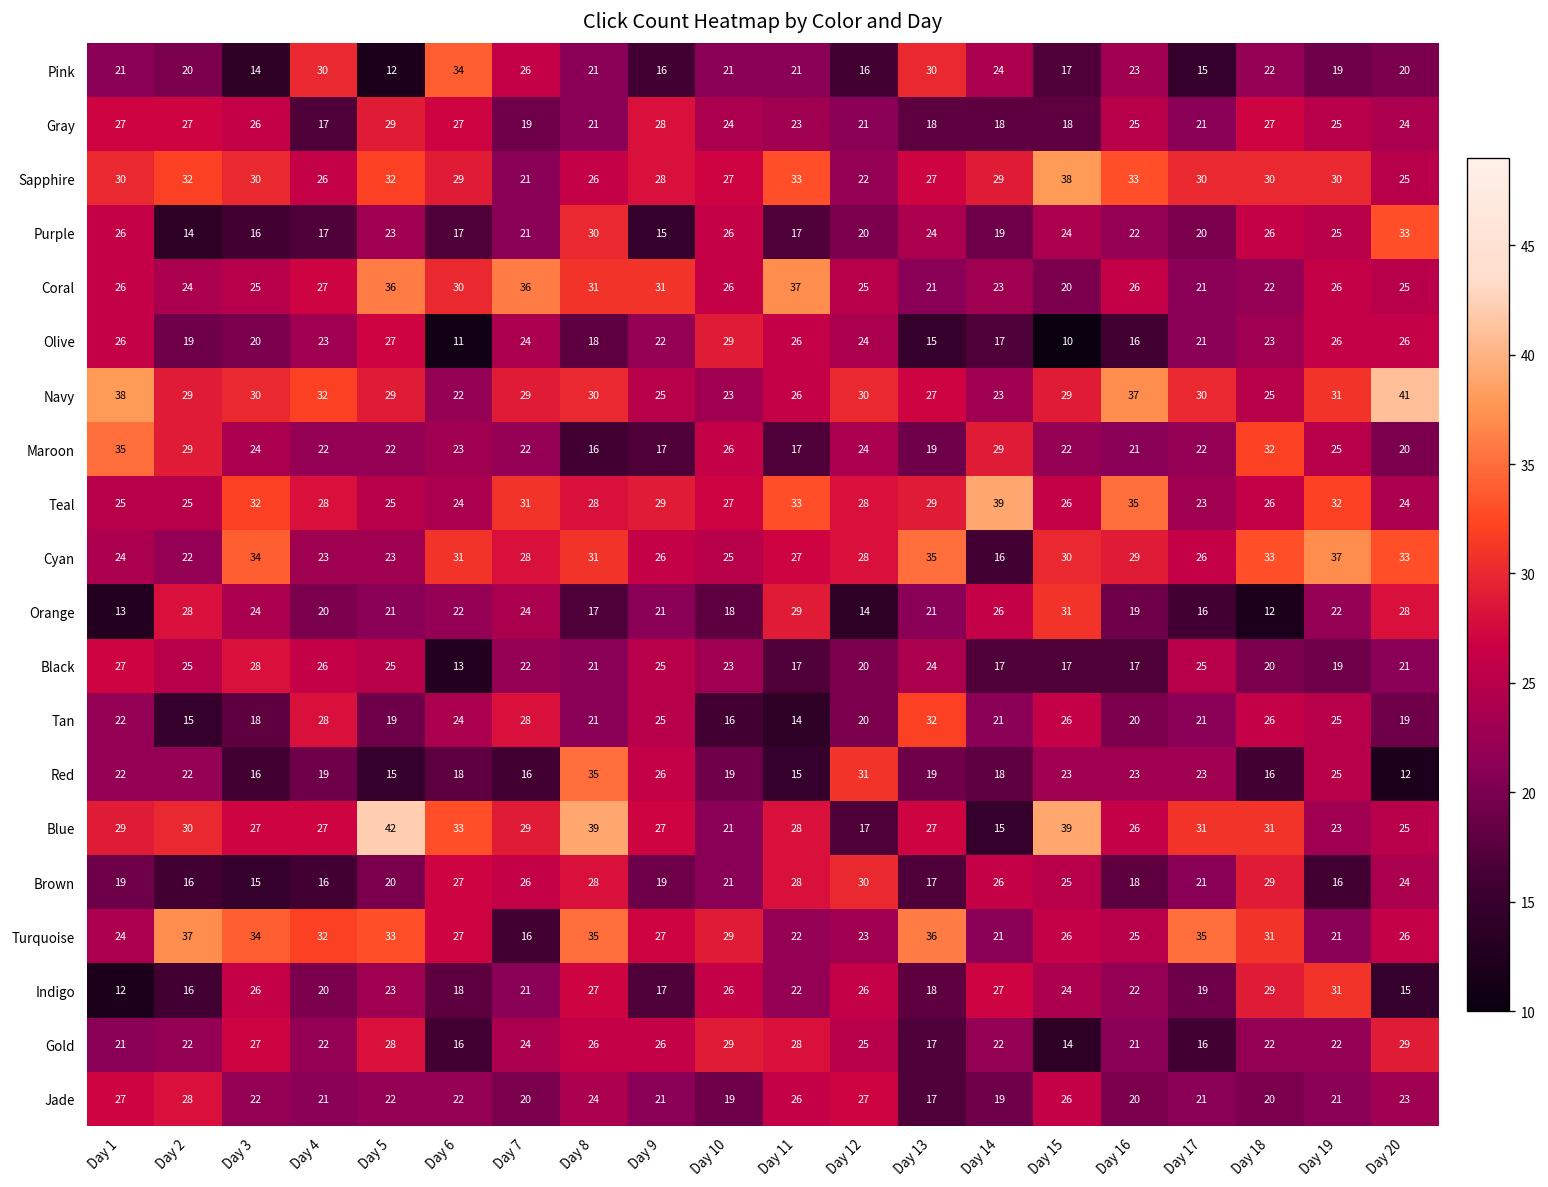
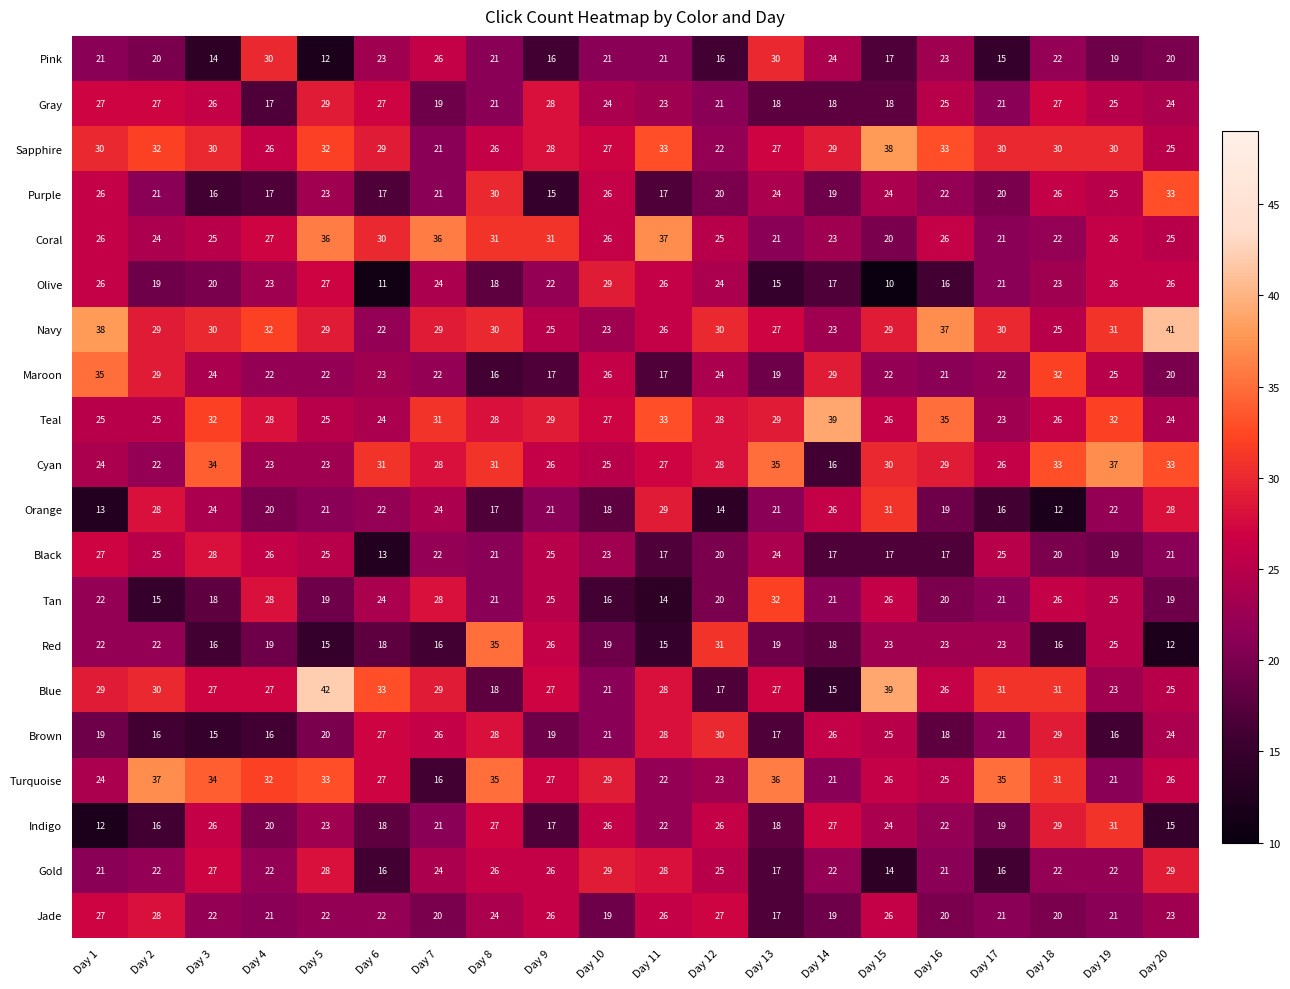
Pink, Day 6: 34 -> 23
Purple, Day 2: 14 -> 21
Blue, Day 8: 39 -> 18
Jade, Day 9: 21 -> 26
